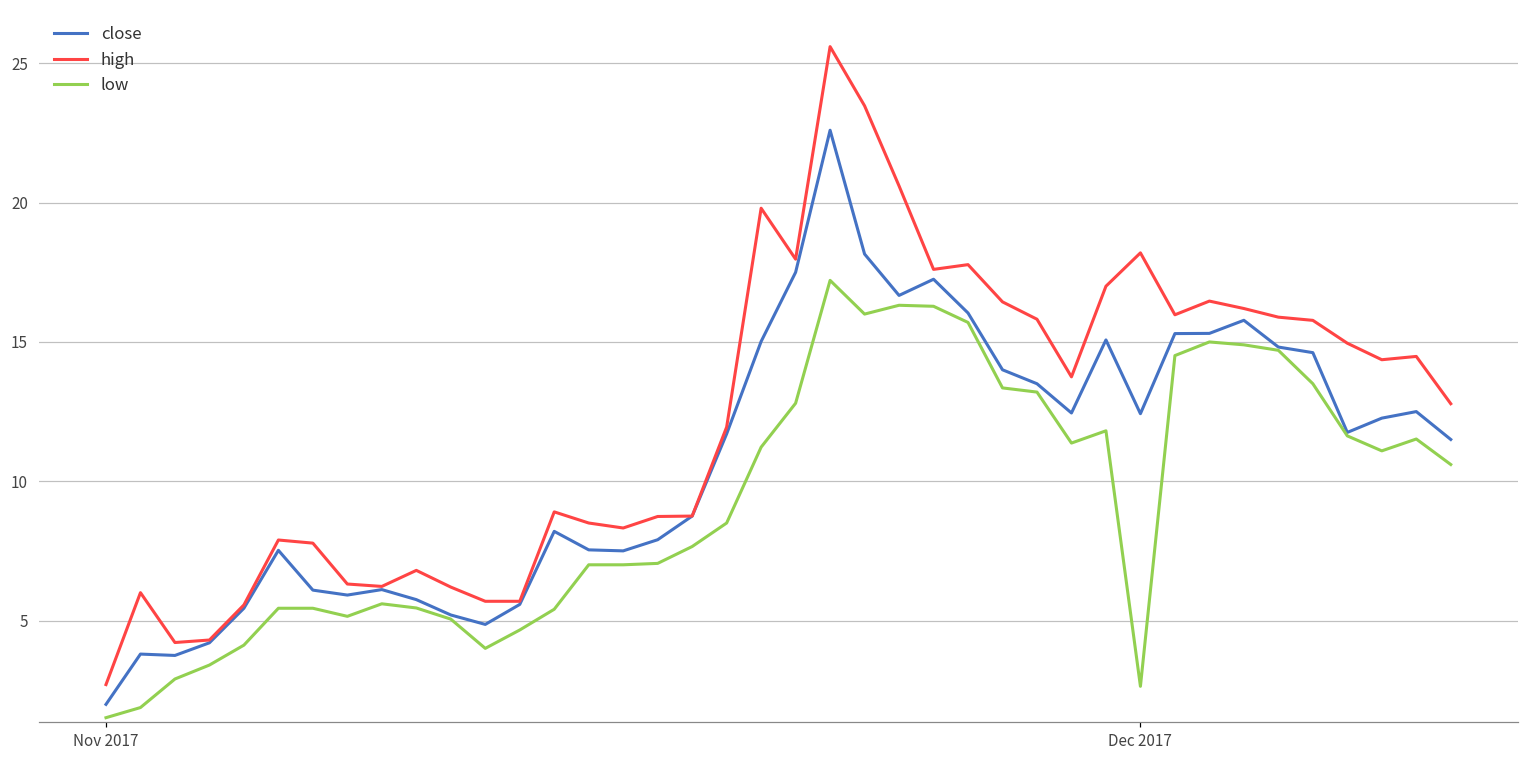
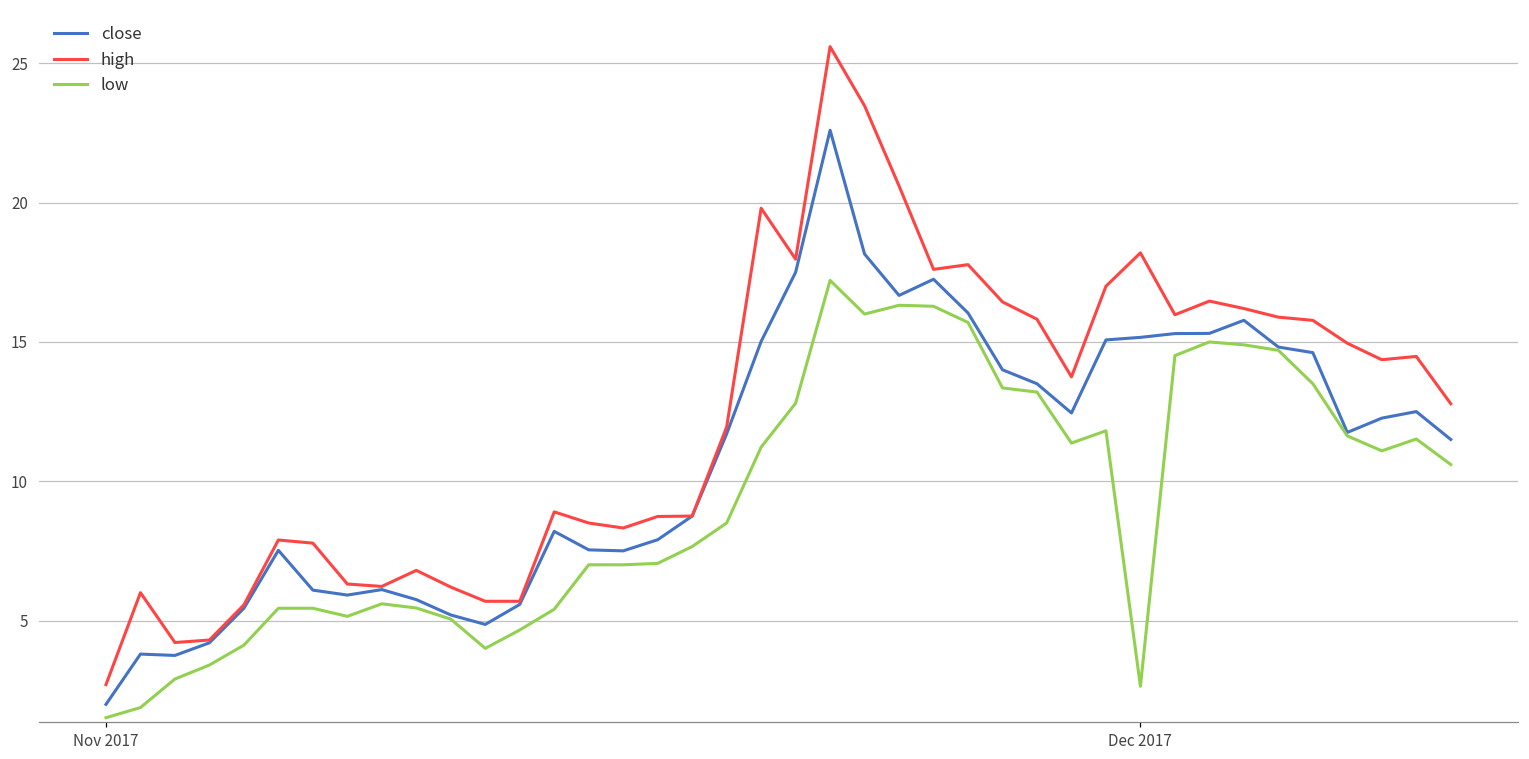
close, Dec 2017: 12.4 -> 15.2
